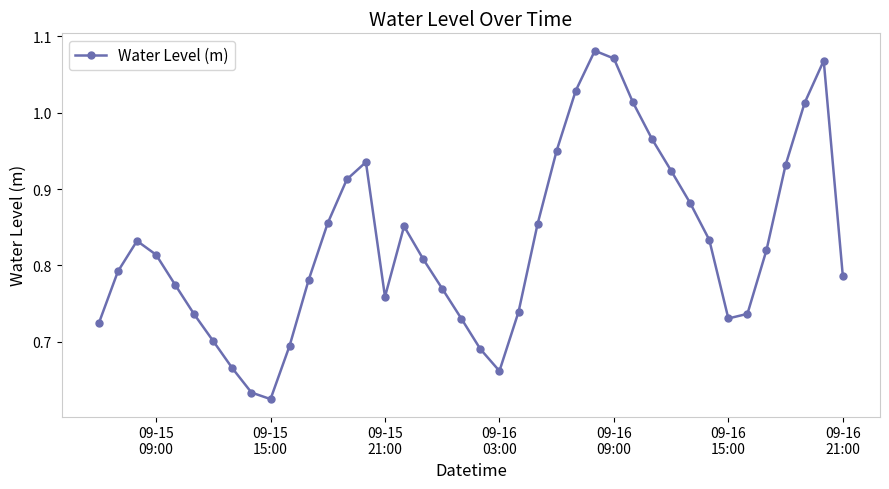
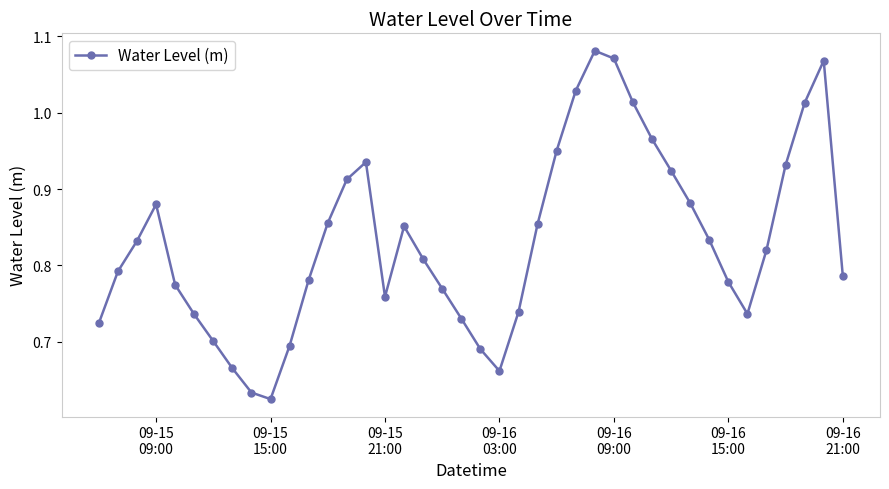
09-15 09:00: 0.81 -> 0.88
09-16 15:00: 0.73 -> 0.78
